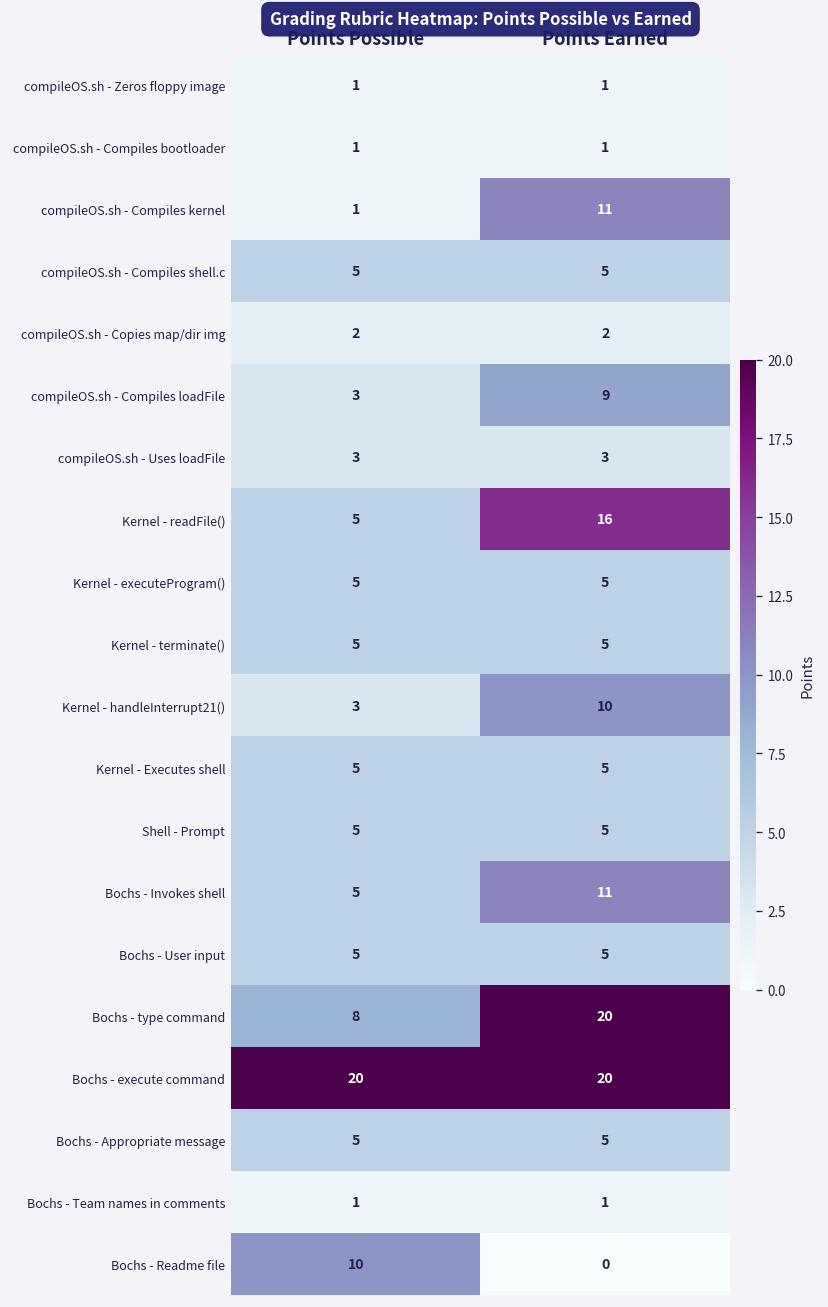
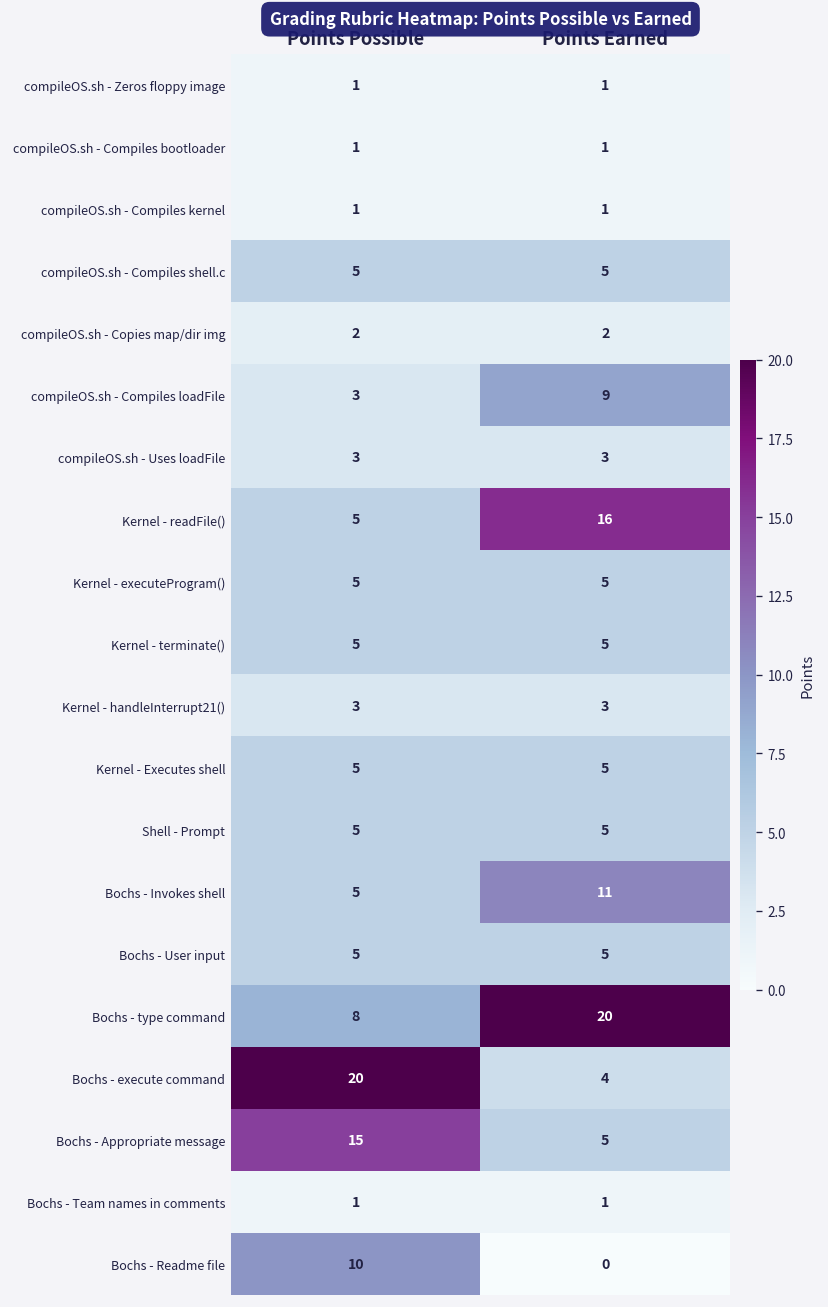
compileOS.sh - Compiles kernel, Points Earned: 11 -> 1
Kernel - handleInterrupt21(), Points Earned: 10 -> 3
Bochs - execute command, Points Earned: 20 -> 4
Bochs - Appropriate message, Points Possible: 5 -> 15
